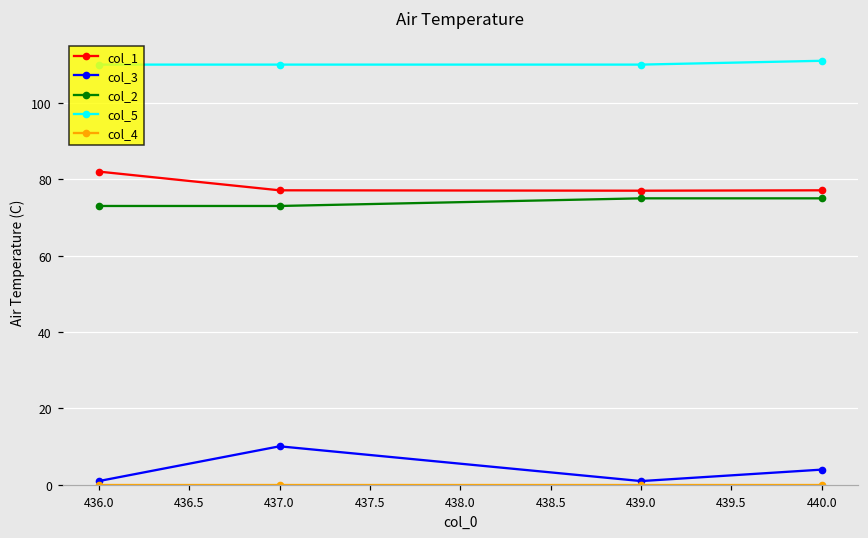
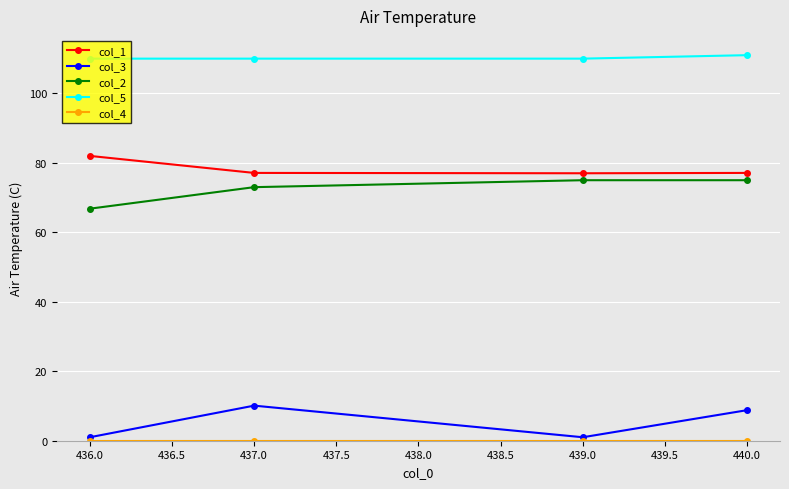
col_2, 436.0: 73 -> 67
col_3, 440.0: 4 -> 9
